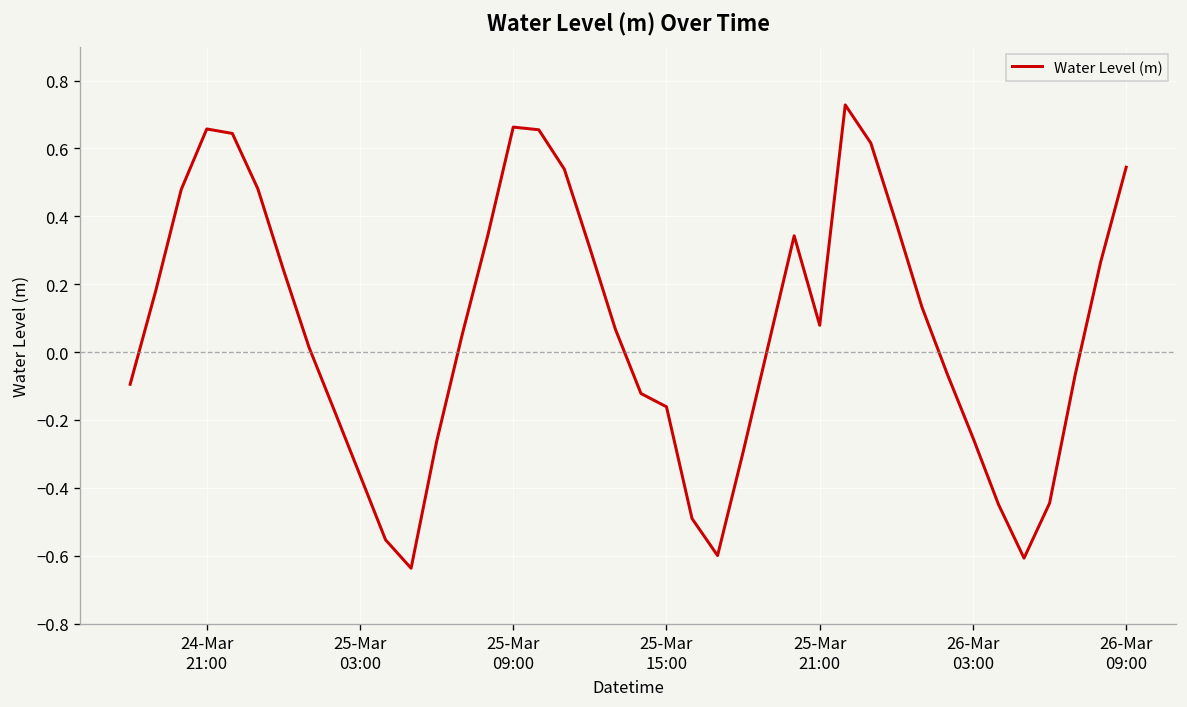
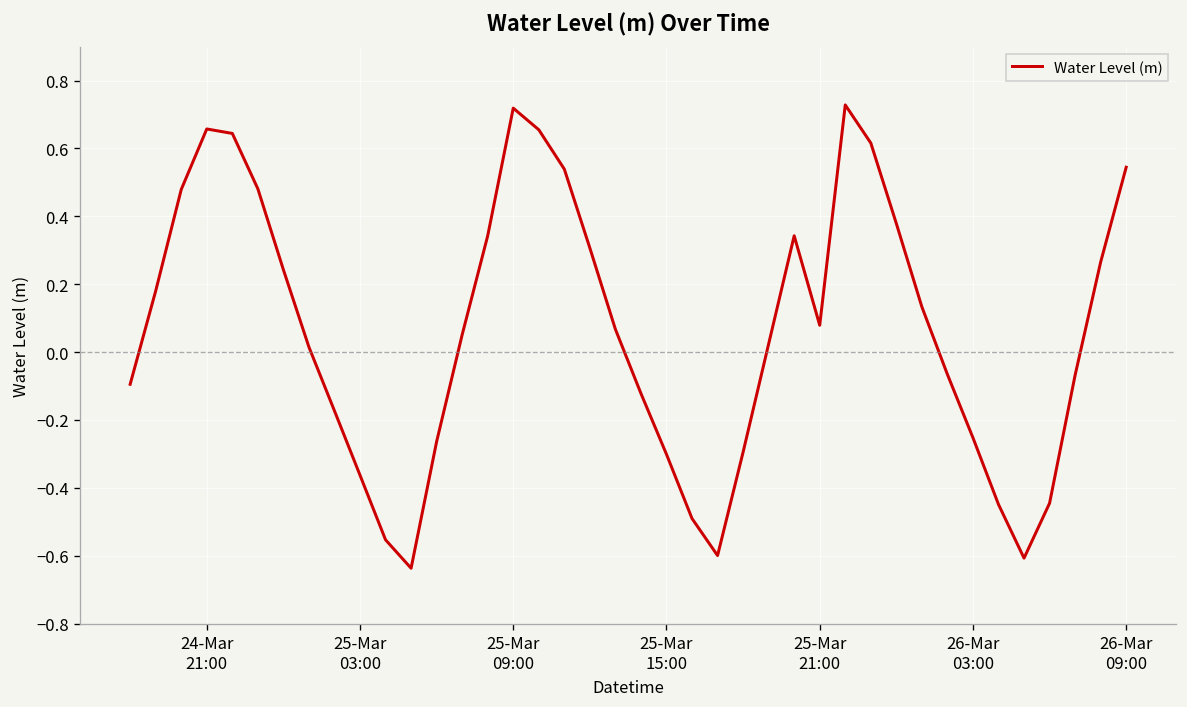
25-Mar 09:00: 0.66 -> 0.72
25-Mar 15:00: -0.16 -> -0.30
